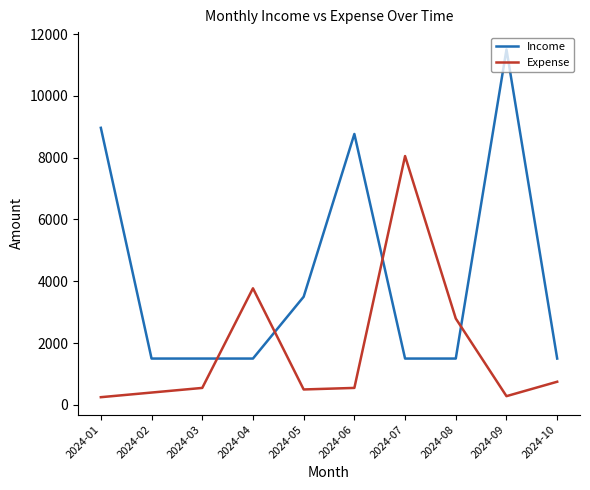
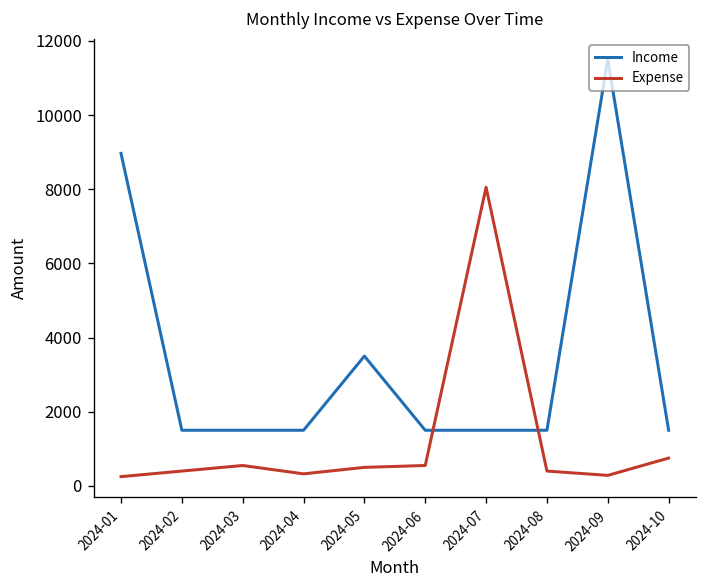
Expense, 2024-04: 3800 -> 300
Income, 2024-06: 8800 -> 1500
Expense, 2024-08: 2800 -> 400
